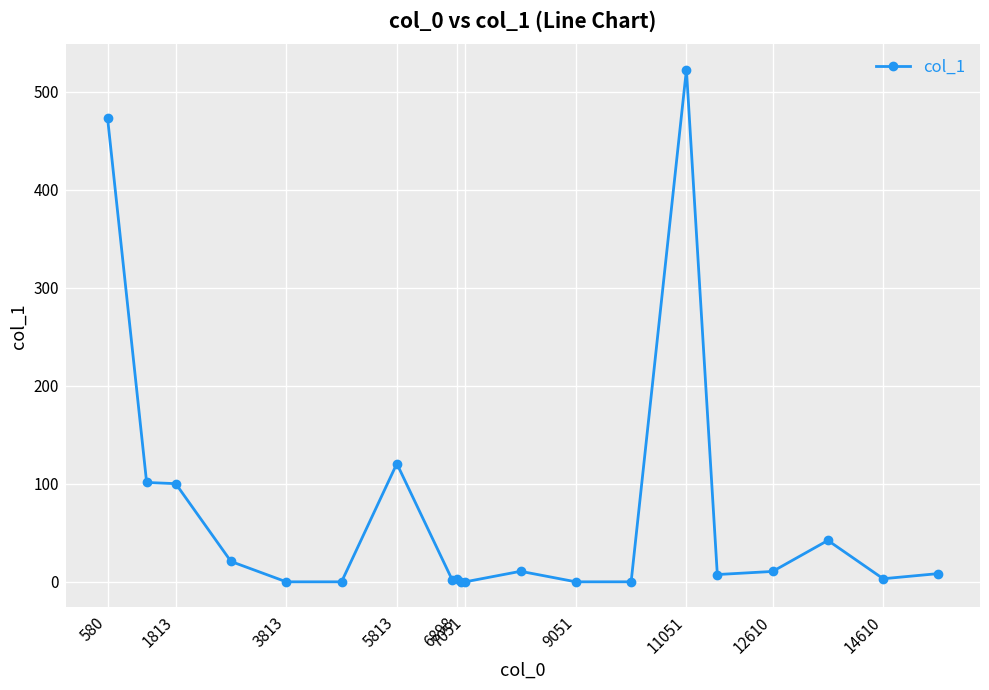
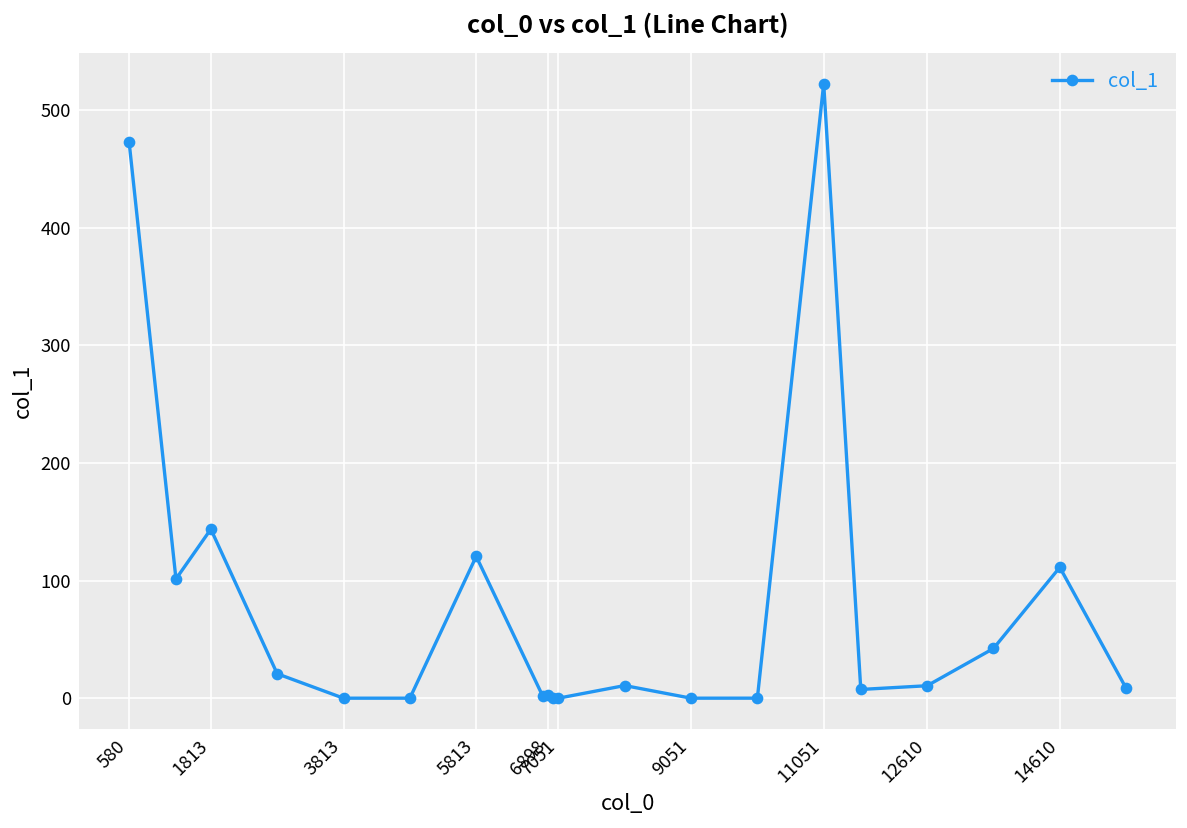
1813: 100 -> 140
14610: 0 -> 110
